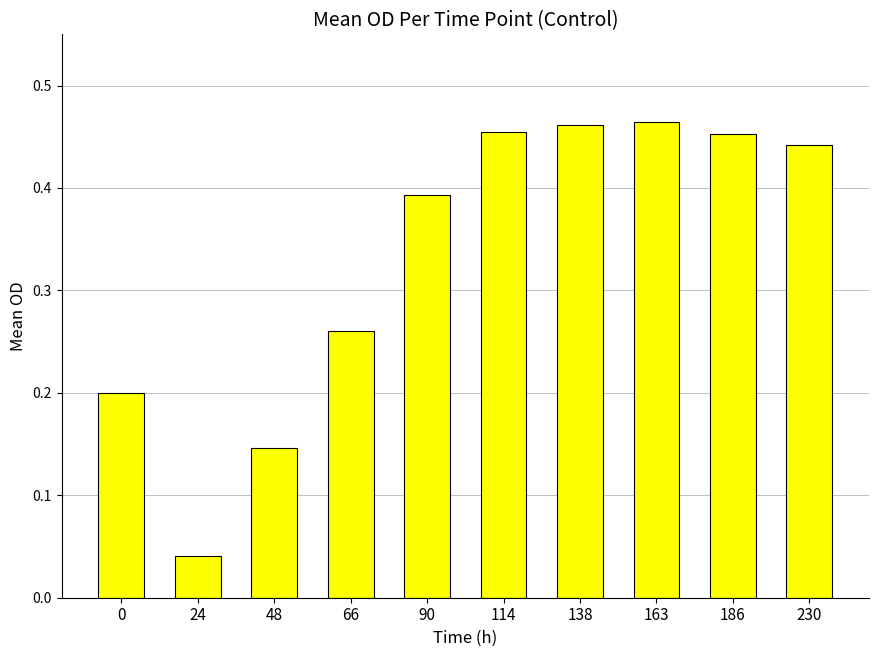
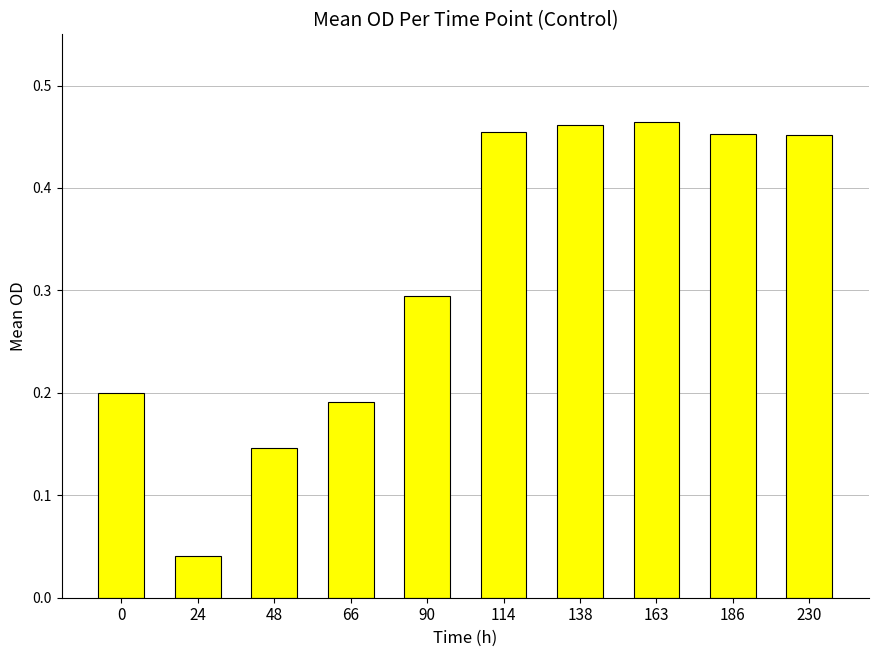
66: 0.260 -> 0.191
90: 0.393 -> 0.294
230: 0.442 -> 0.452
